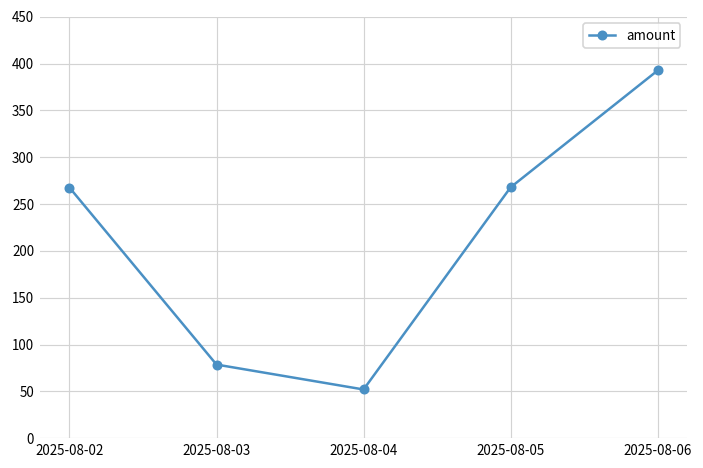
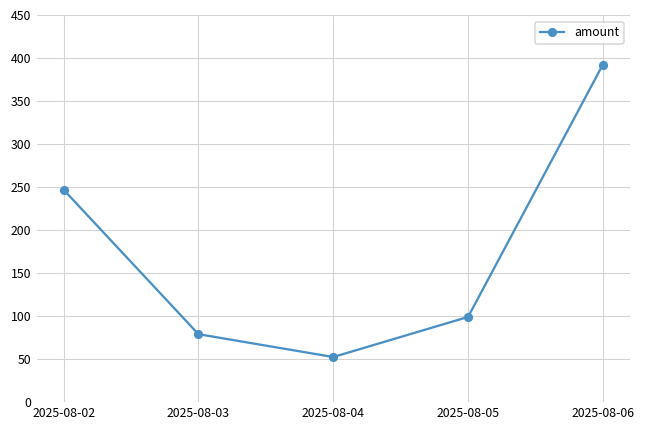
2025-08-02: 270 -> 250
2025-08-05: 270 -> 100
